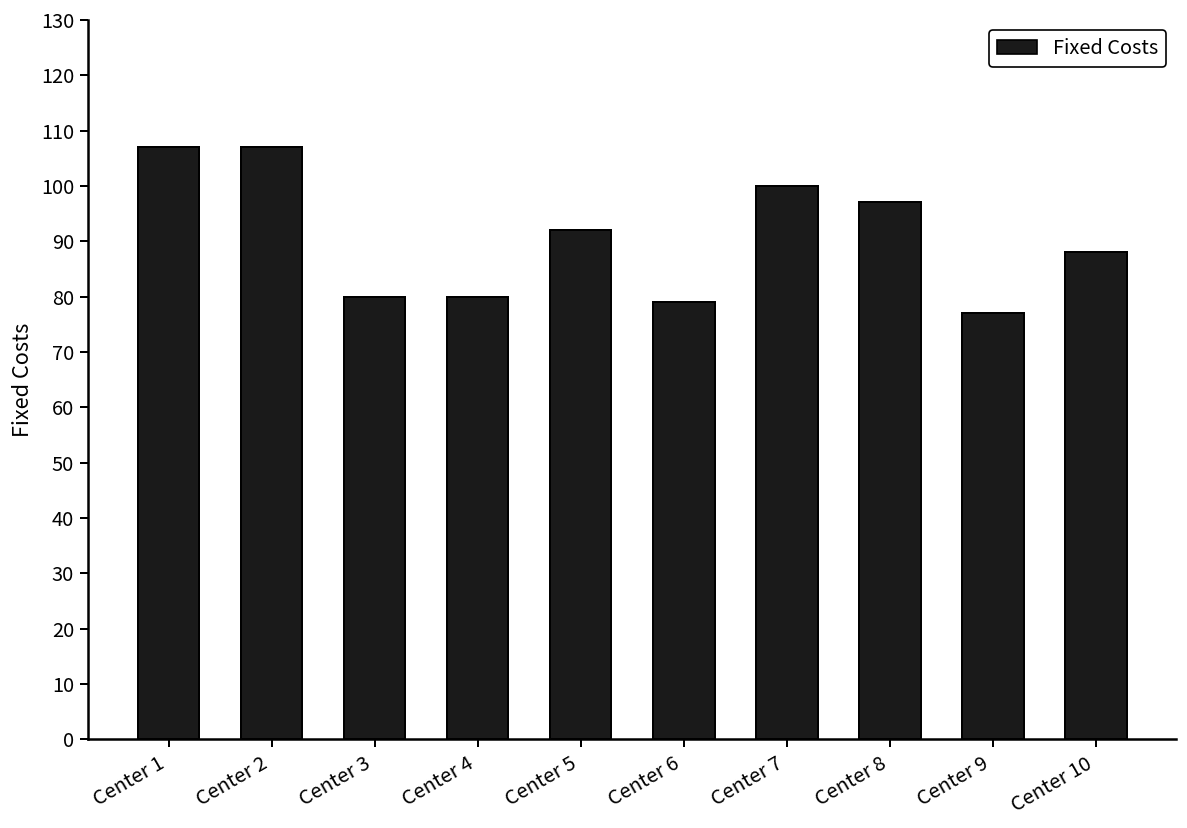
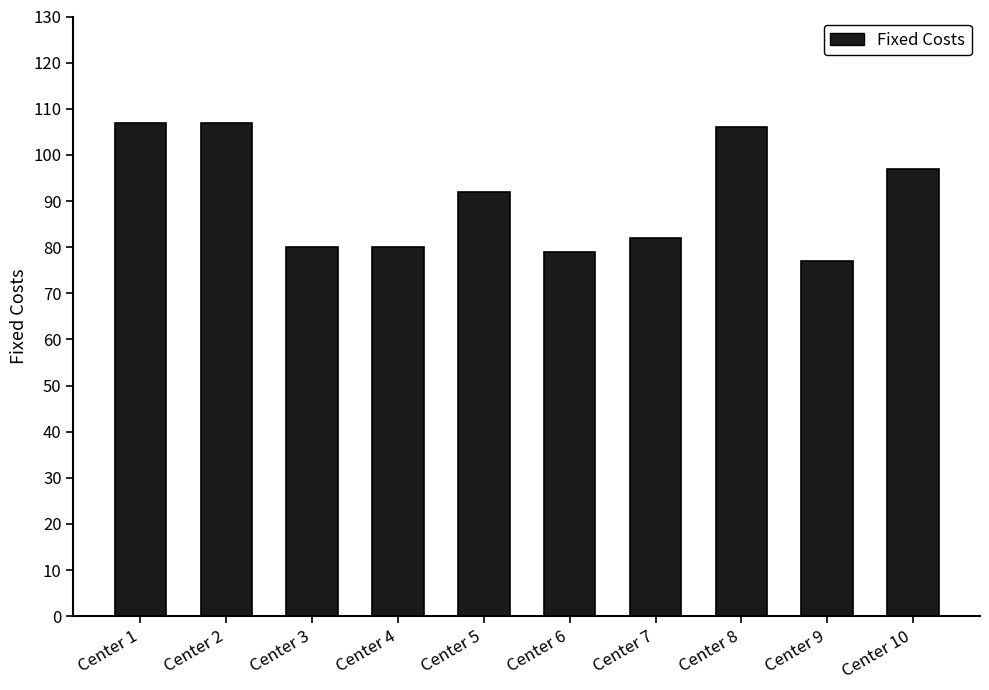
Center 7: 100 -> 82
Center 8: 97 -> 106
Center 10: 88 -> 97
